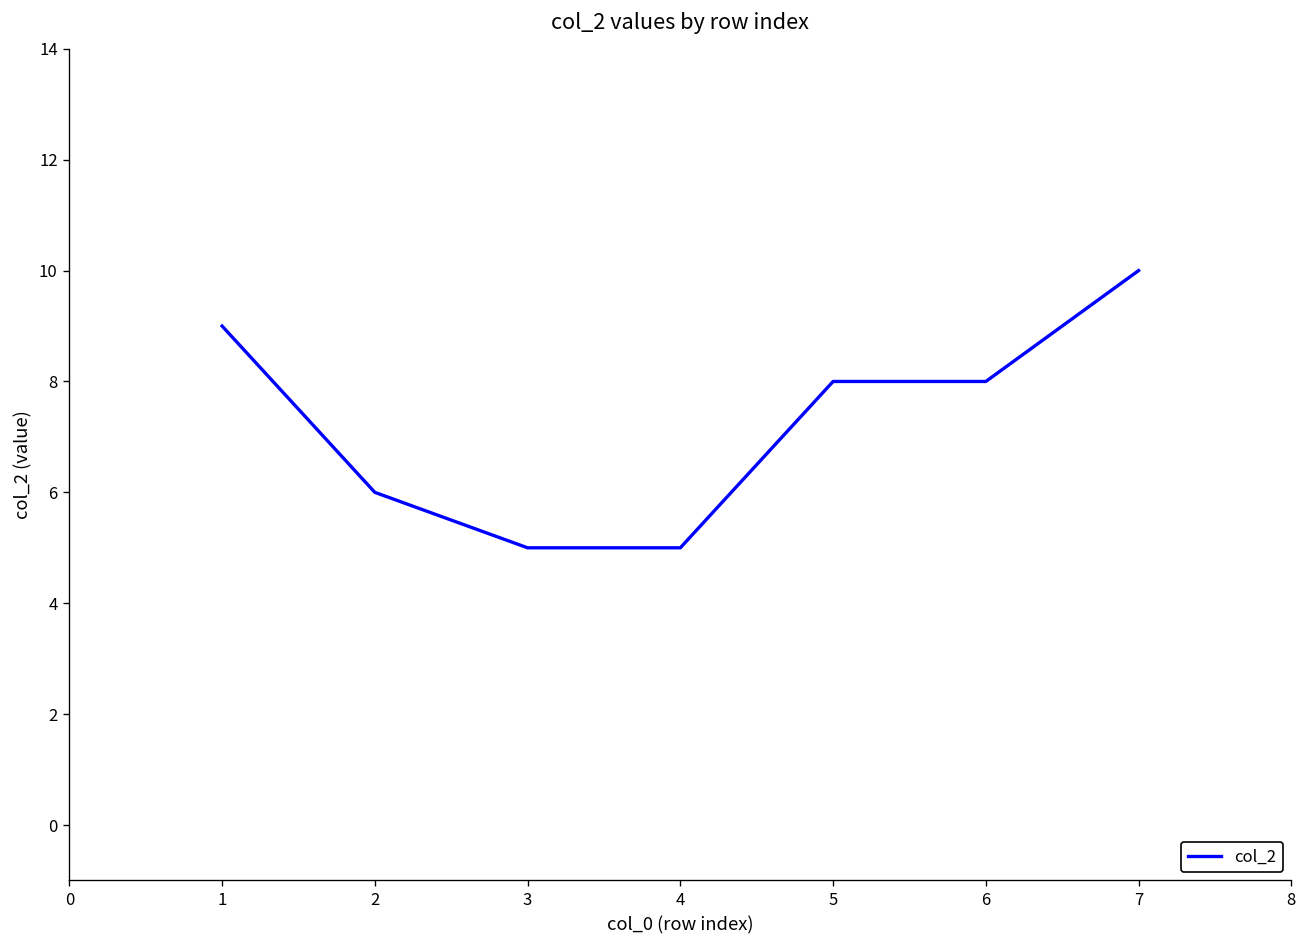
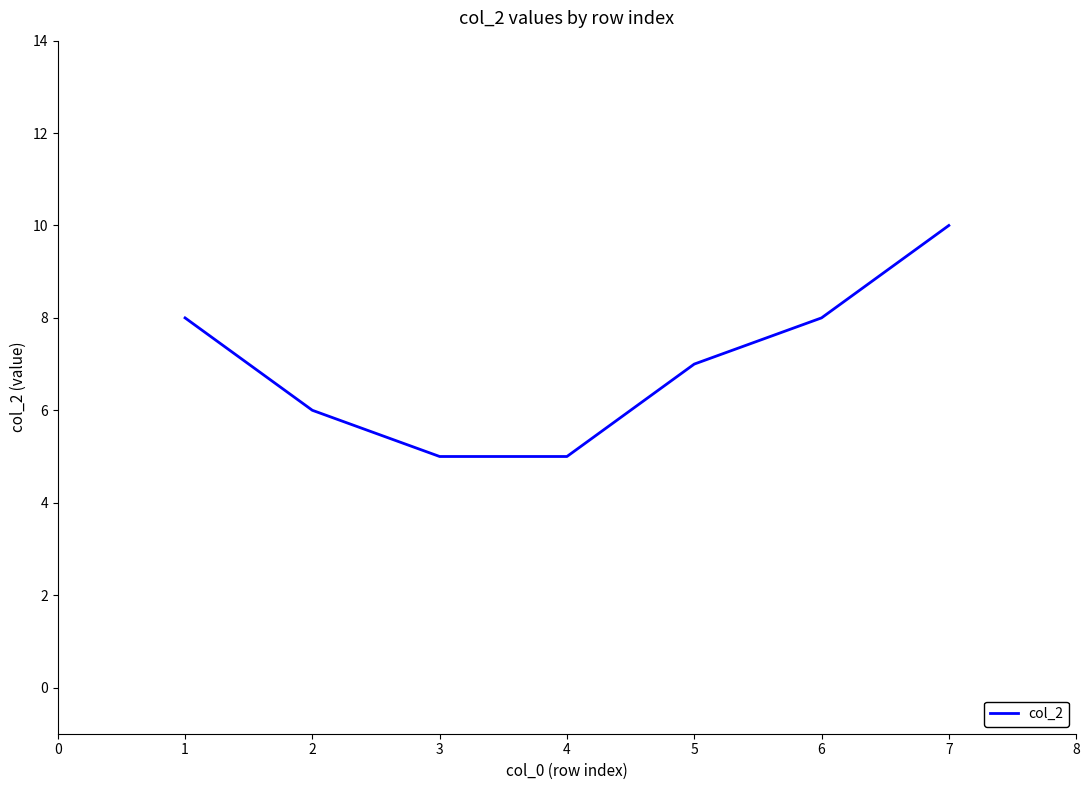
1: 9 -> 8
5: 8 -> 7
